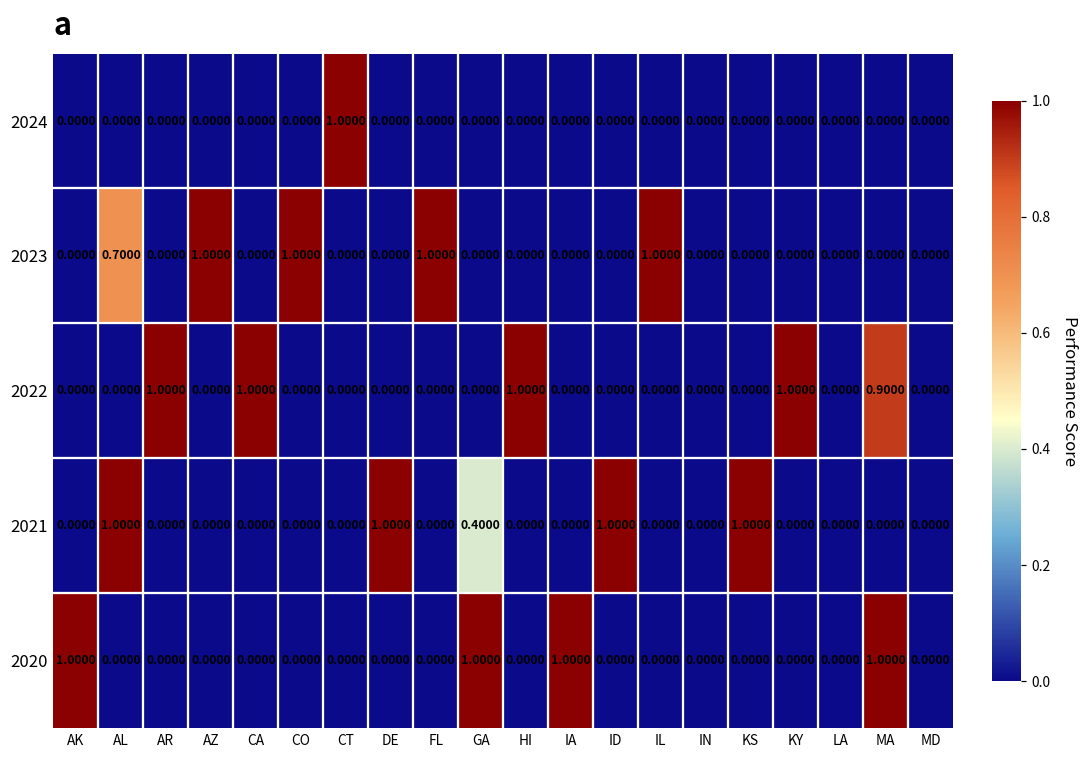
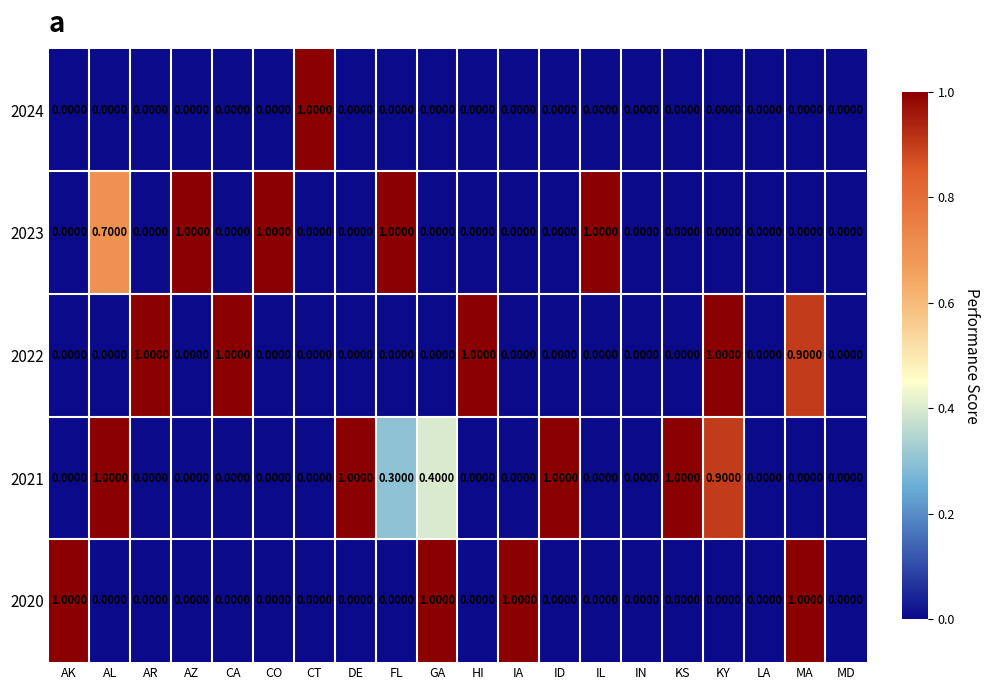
2021, FL: 0.0000 -> 0.3000
2021, KY: 0.0000 -> 0.9000
